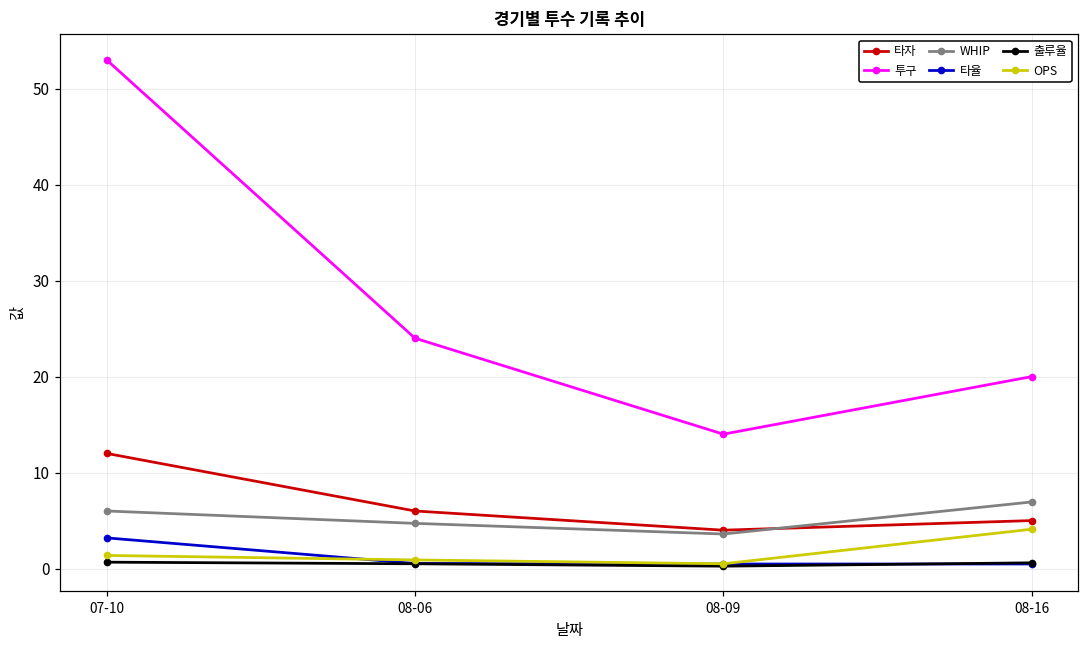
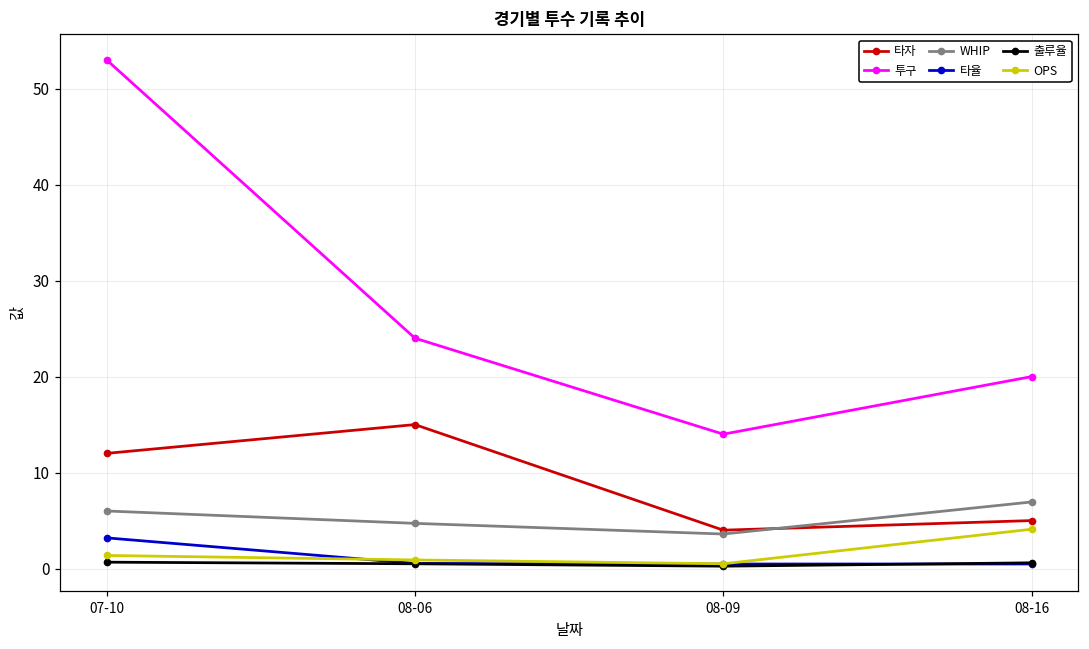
타자, 08-06: 6 -> 15
